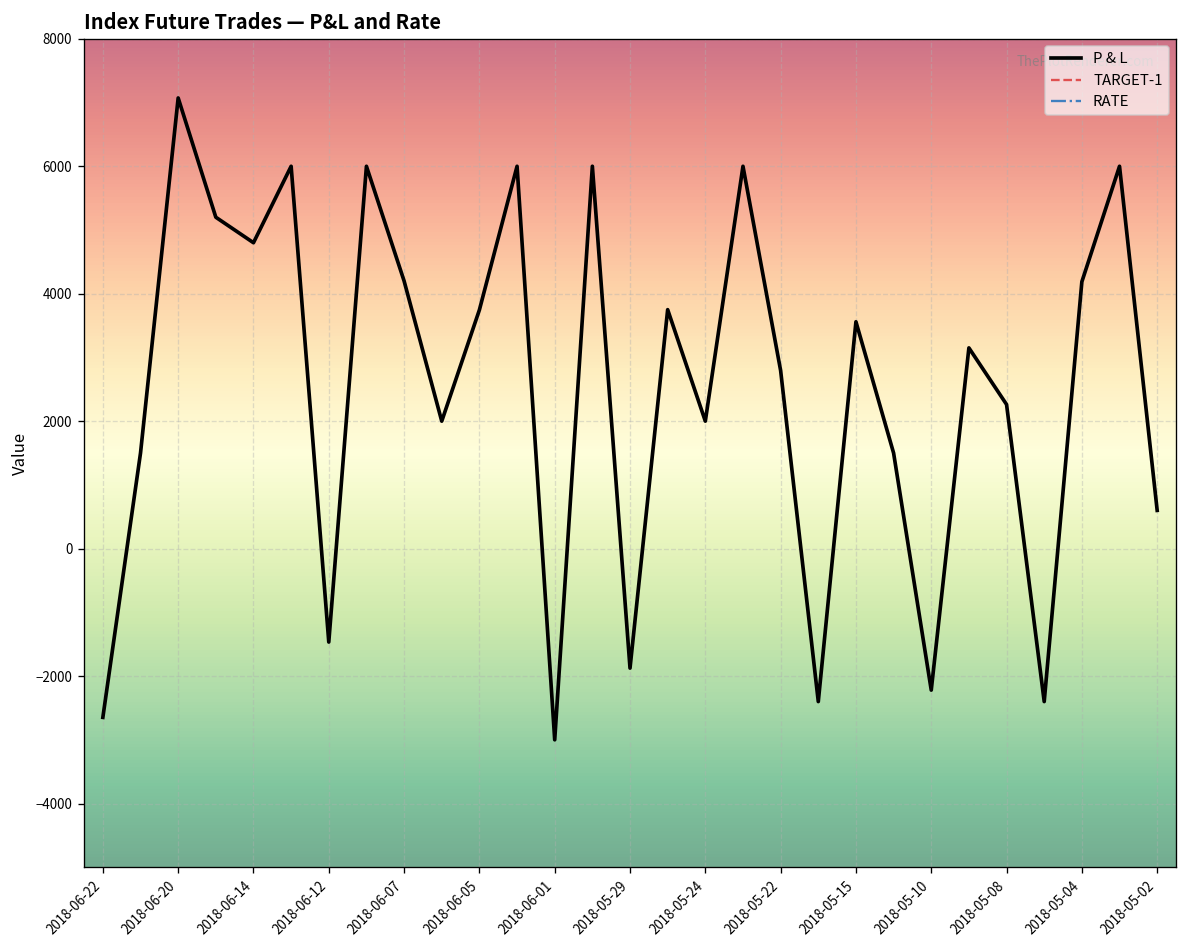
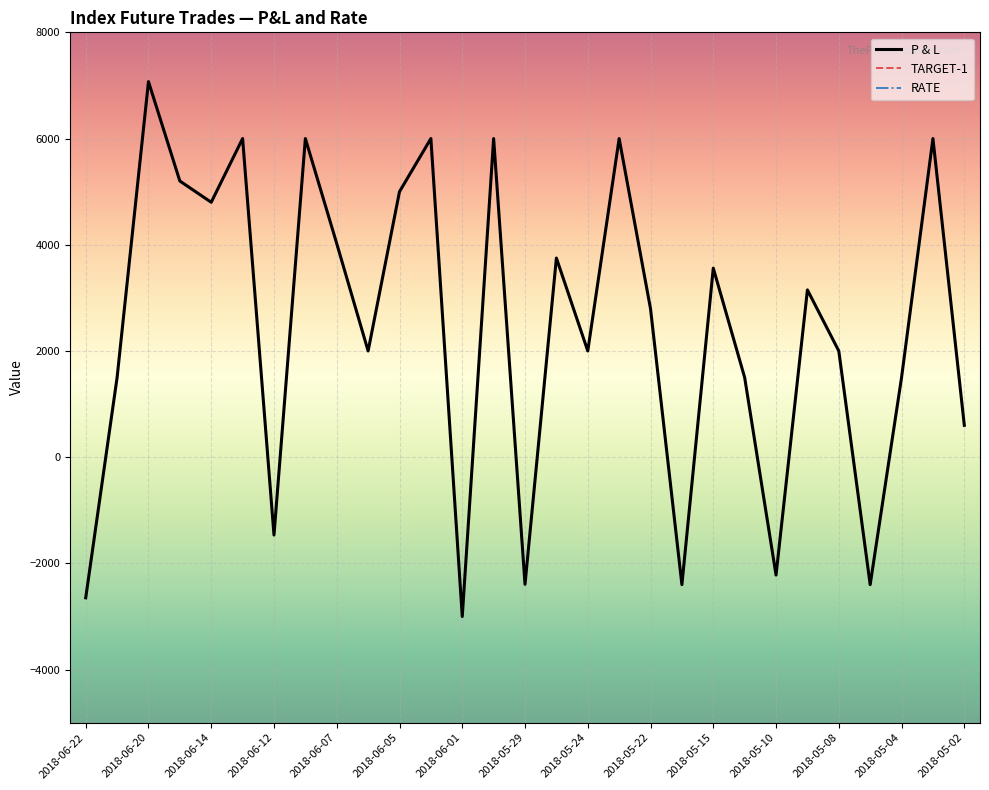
P & L, 2018-06-07: 4200 -> 4000
P & L, 2018-06-05: 3700 -> 5000
P & L, 2018-05-29: -1900 -> -2400
P & L, 2018-05-08: 2300 -> 2000
P & L, 2018-05-04: 4200 -> 1500
